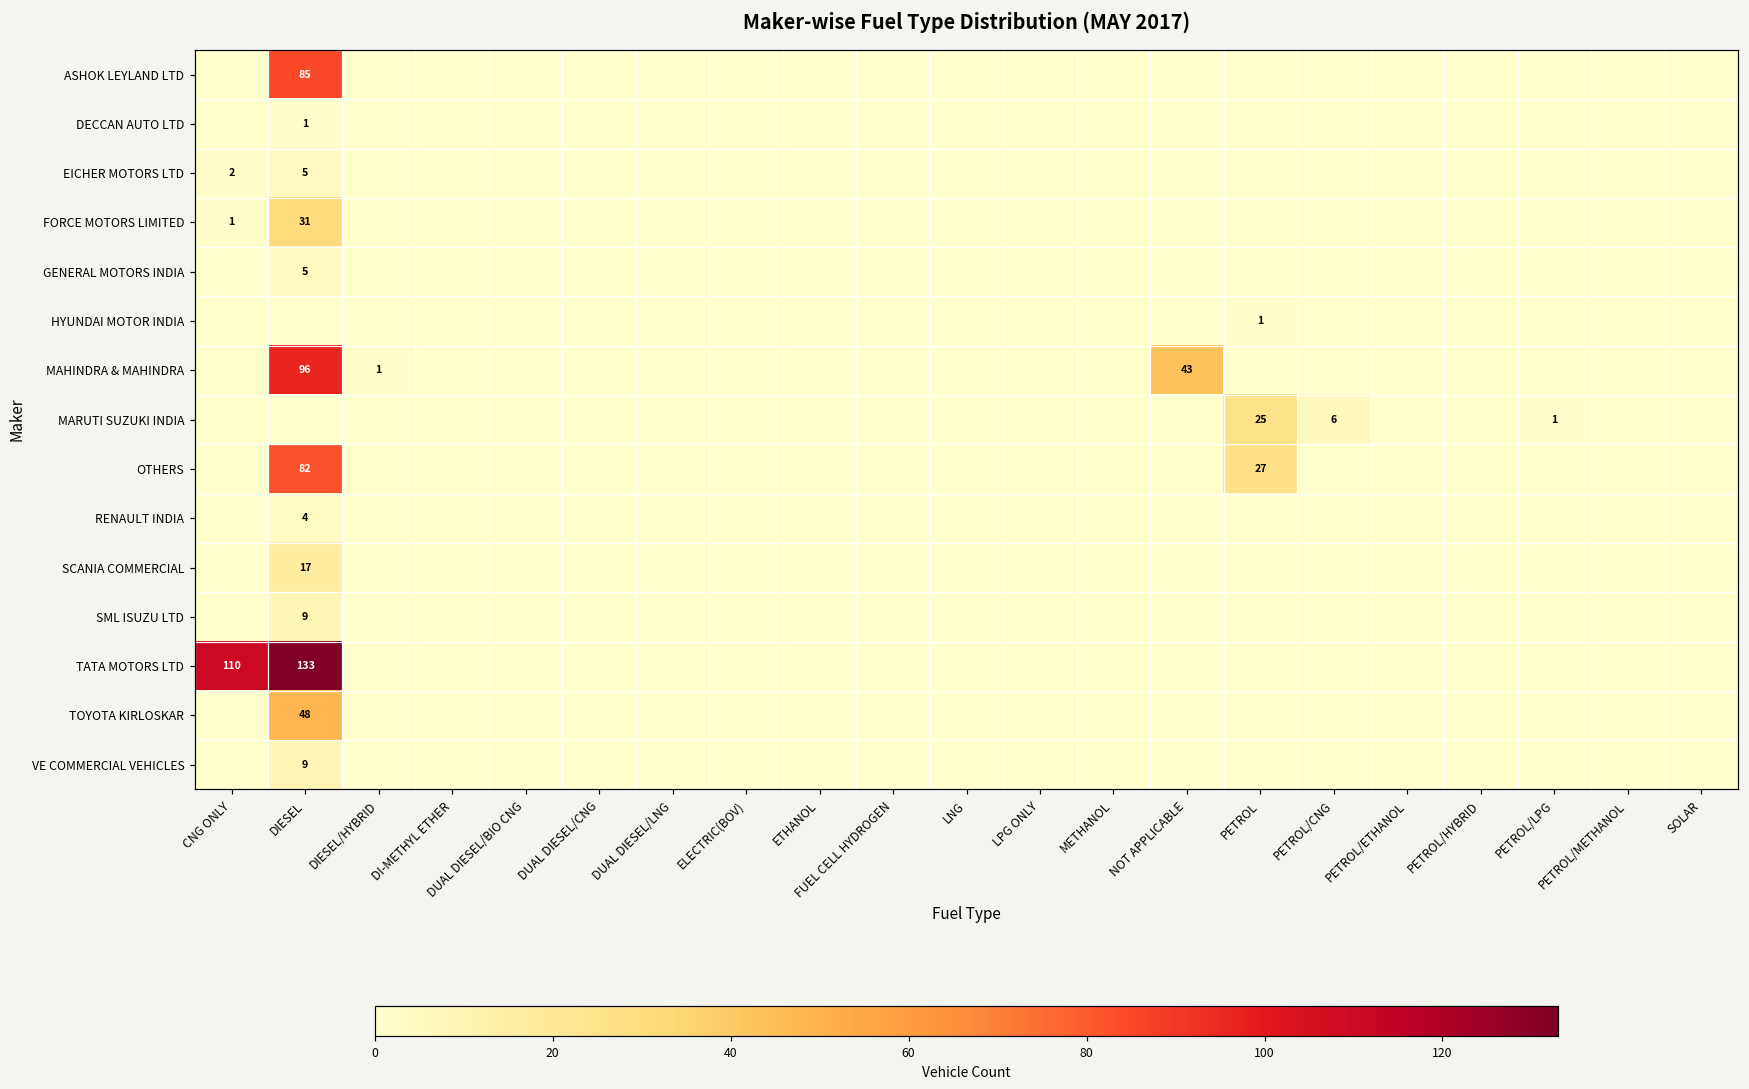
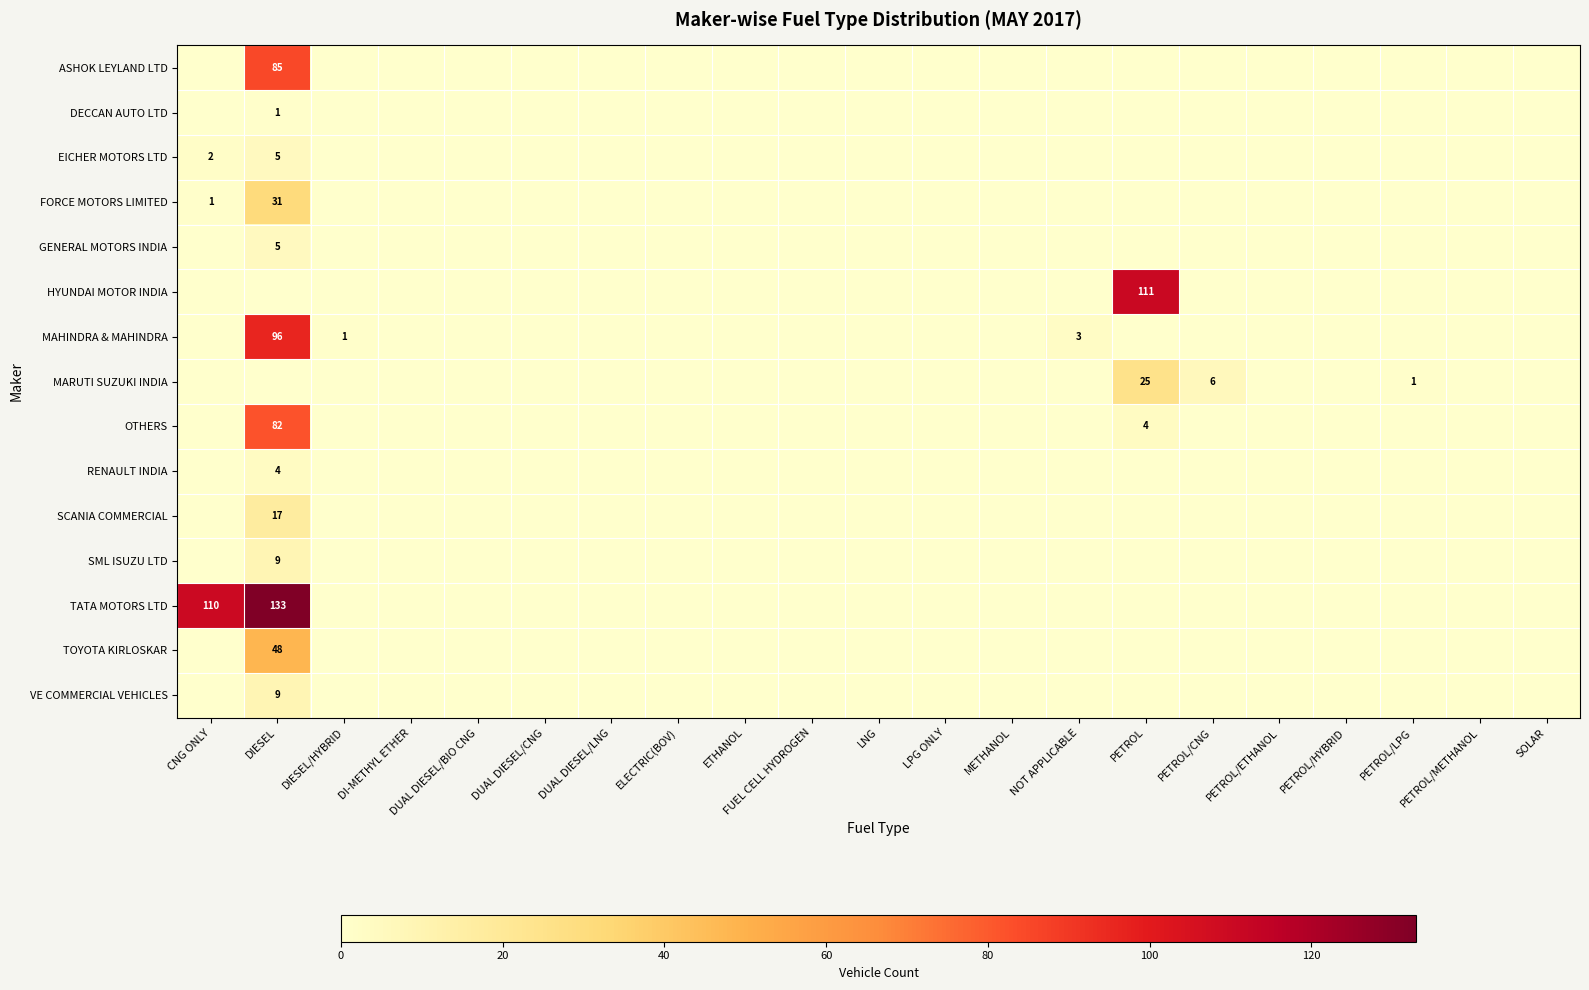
HYUNDAI MOTOR INDIA, PETROL: 1 -> 111
MAHINDRA & MAHINDRA, NOT APPLICABLE: 43 -> 3
OTHERS, PETROL: 27 -> 4
